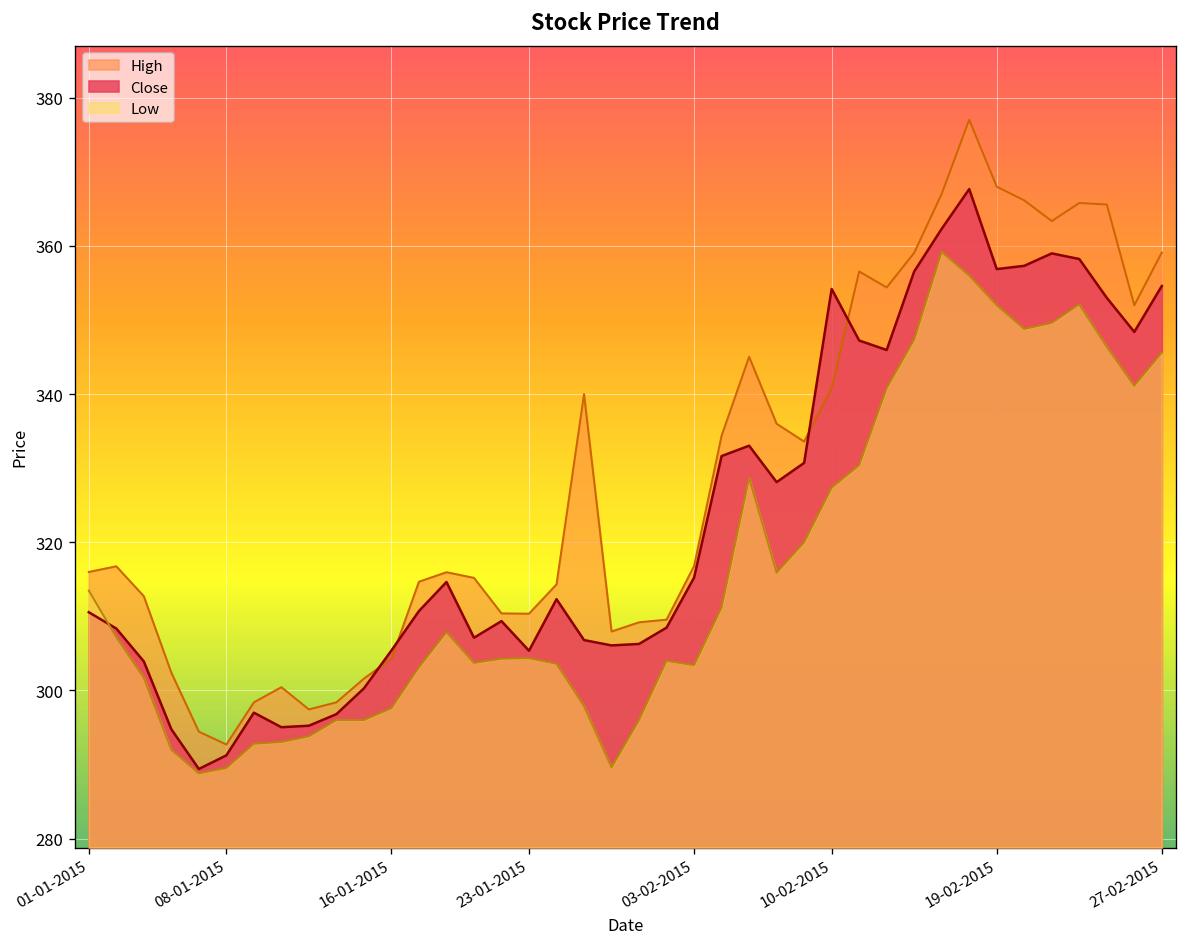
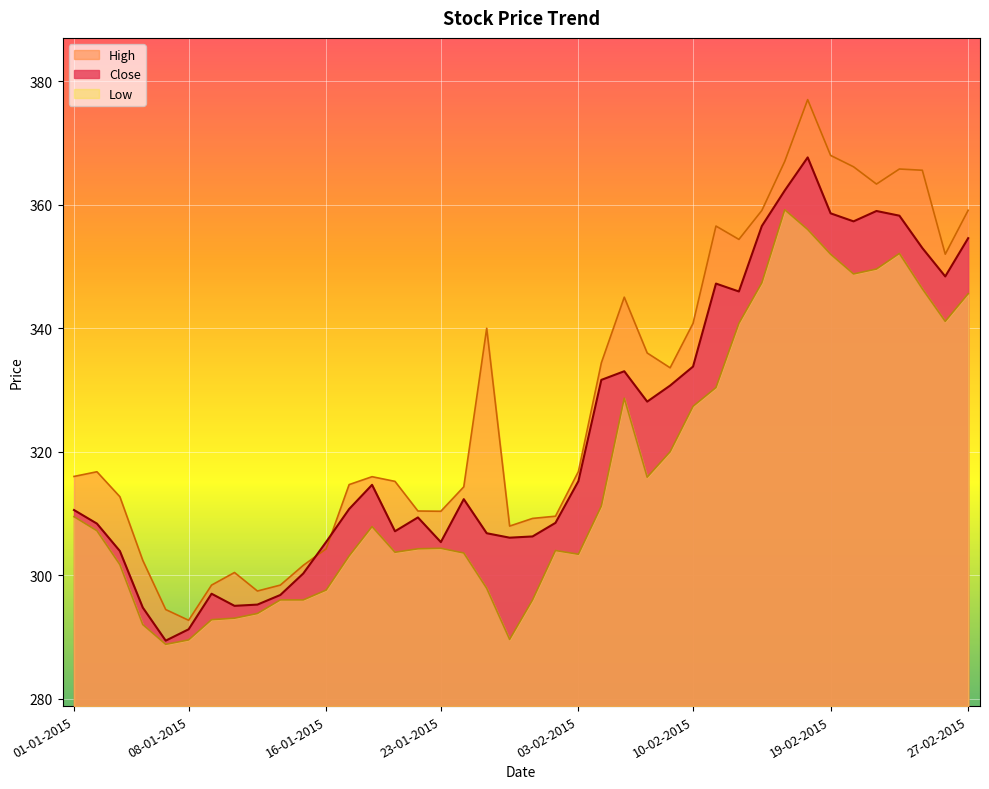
Low, 01-01-2015: 313 -> 309
Close, 10-02-2015: 354 -> 334
Close, 19-02-2015: 357 -> 359
